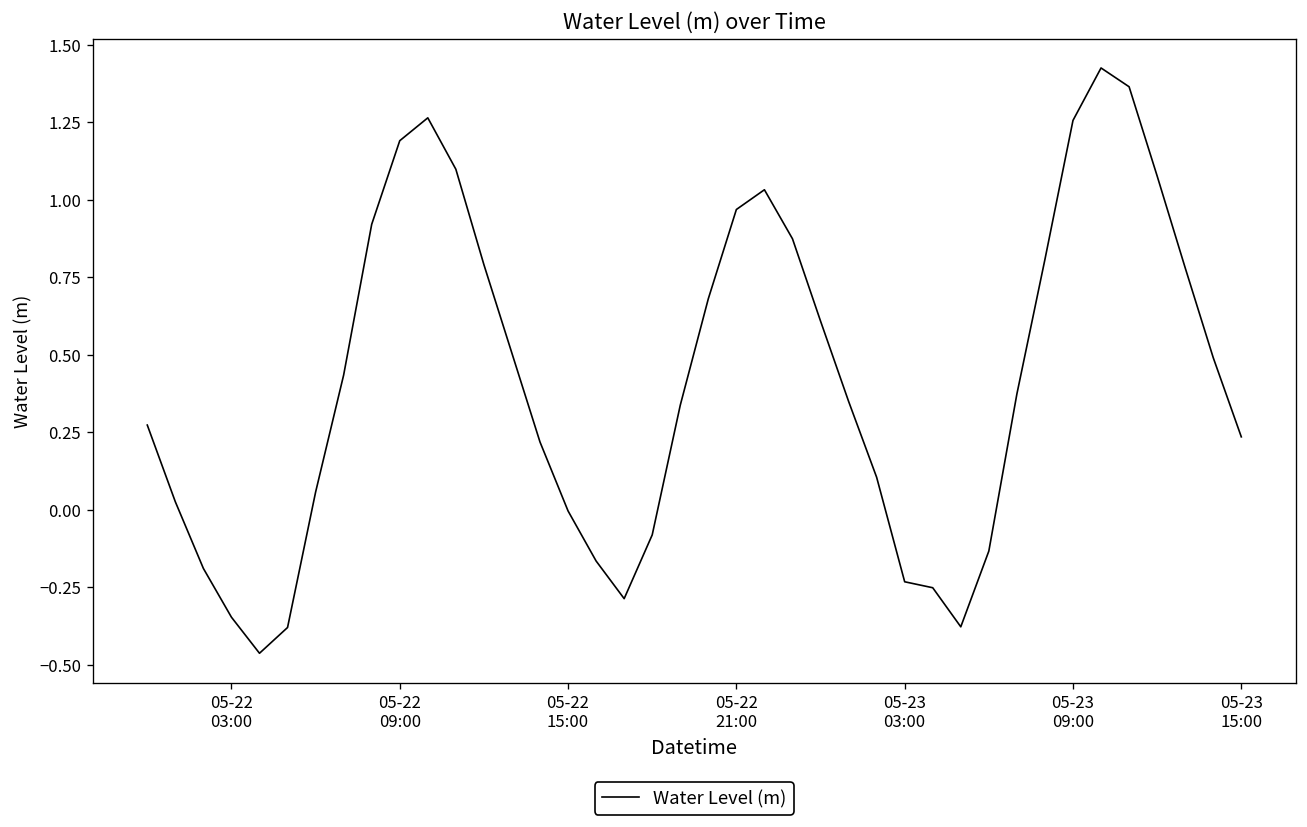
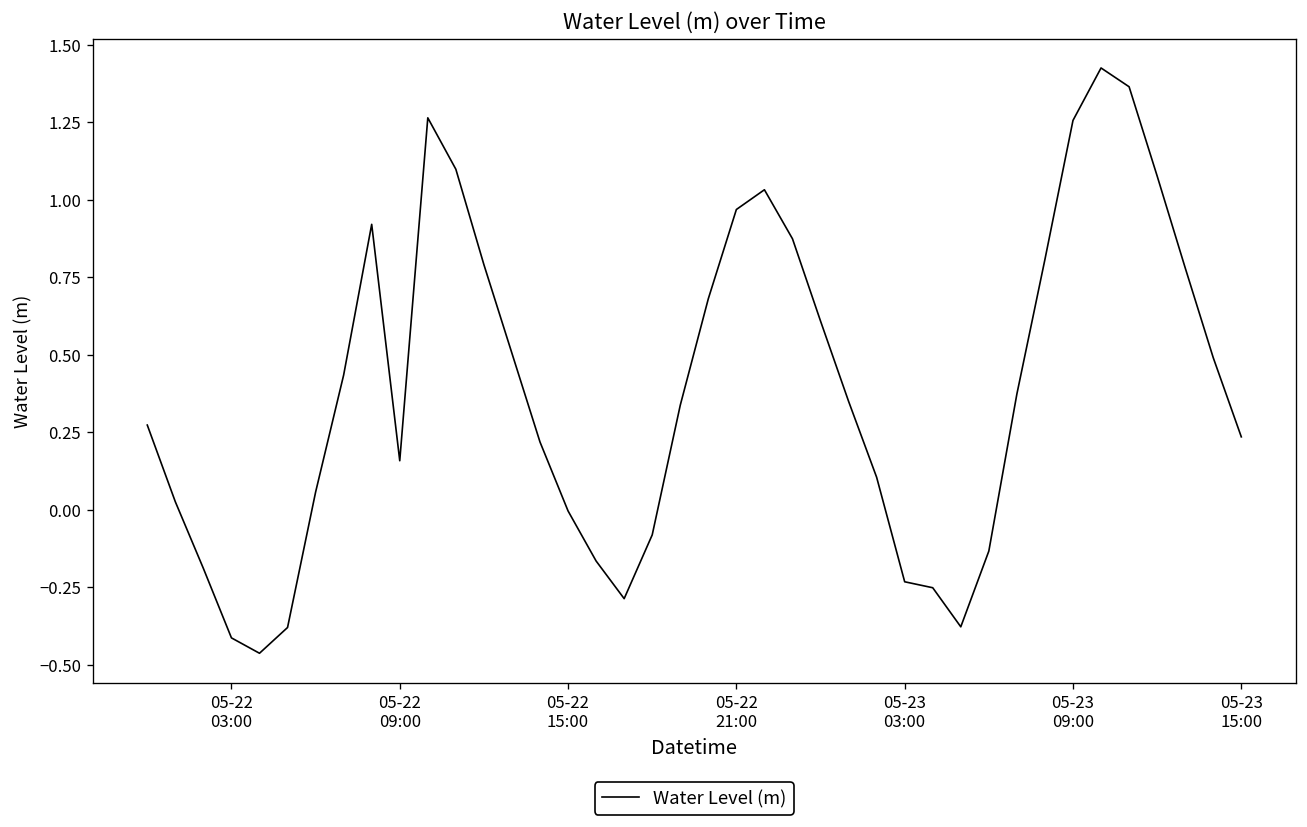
05-22 03:00: -0.35 -> -0.41
05-22 09:00: 1.19 -> 0.16
